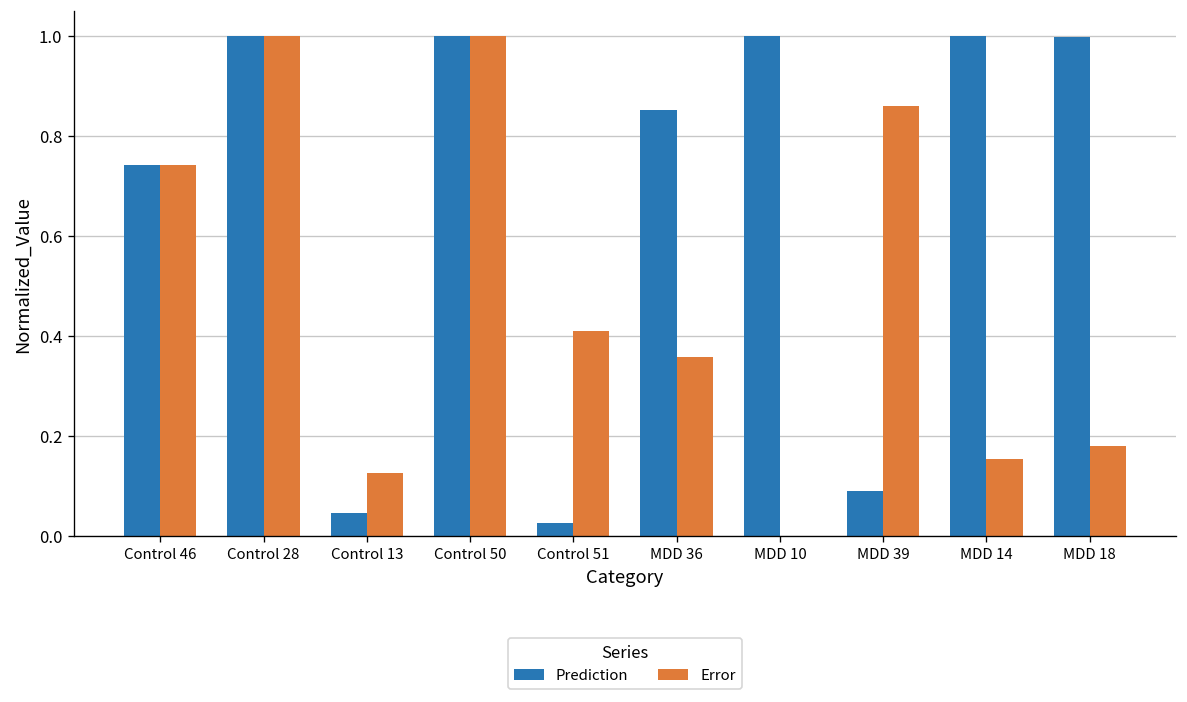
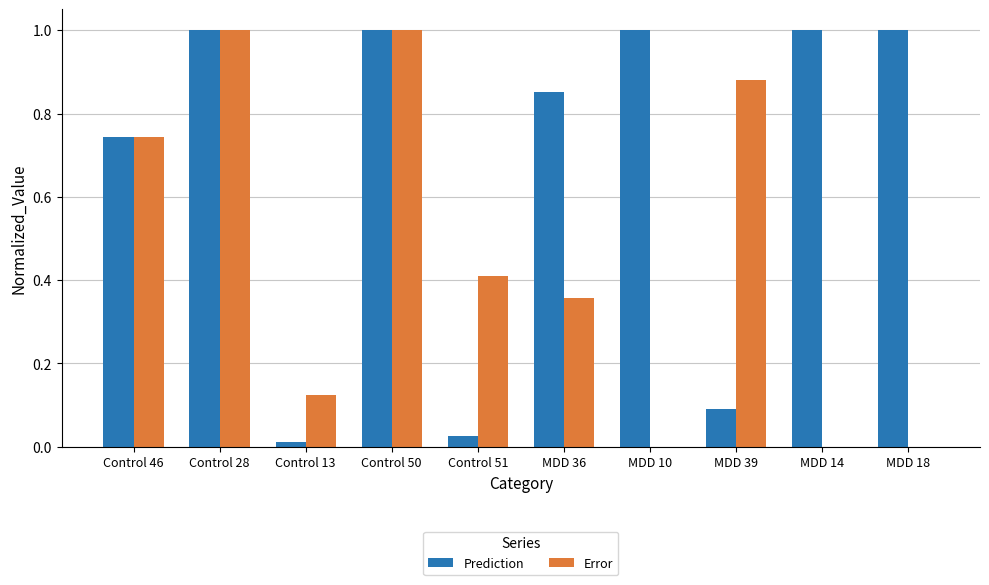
Prediction, Control 13: 0.05 -> 0.01
Error, MDD 39: 0.86 -> 0.88
Error, MDD 14: 0.15 -> 0.00
Error, MDD 18: 0.18 -> 0.00
